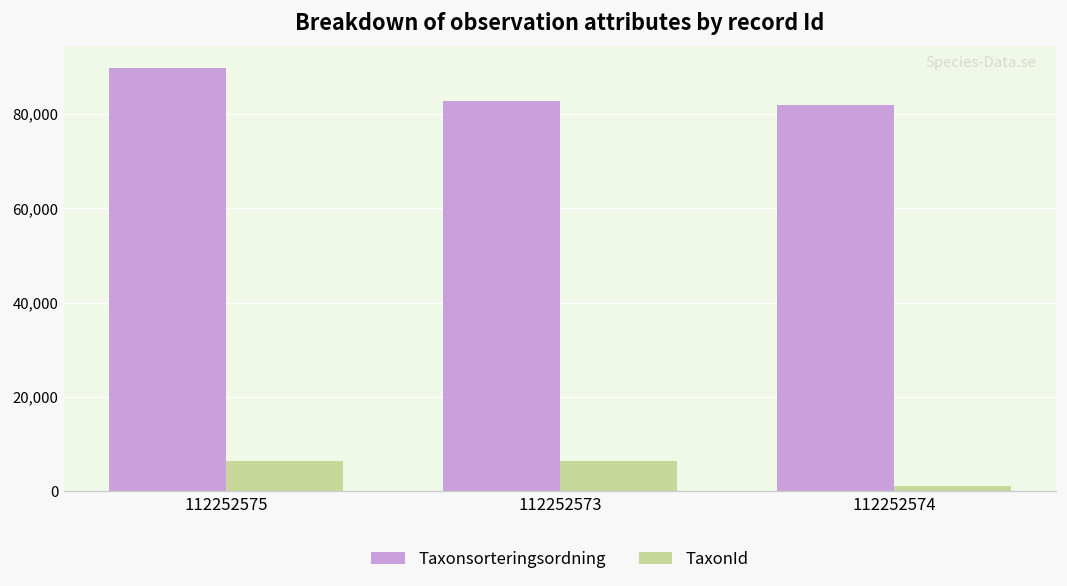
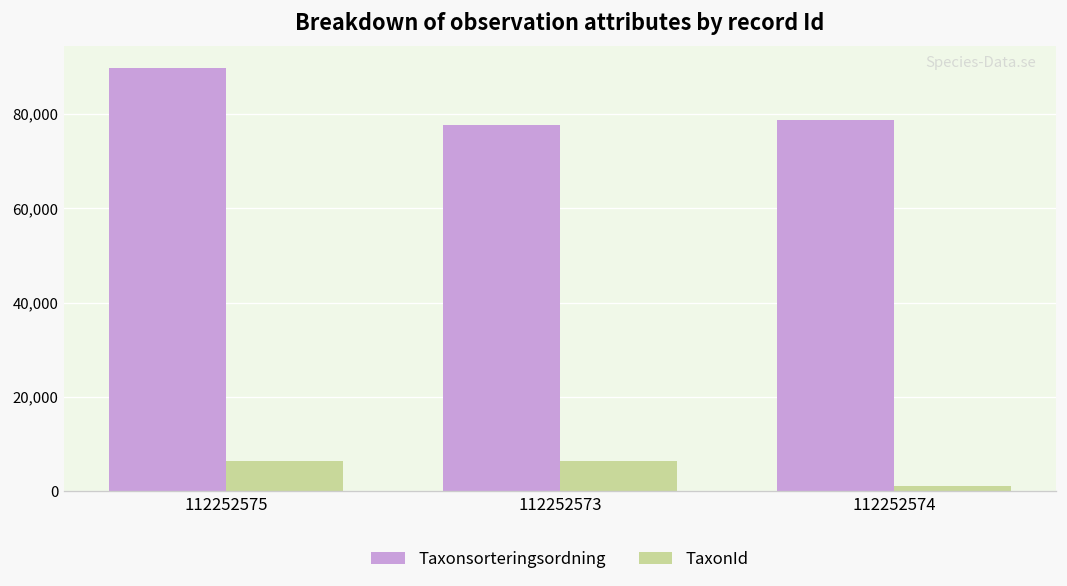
Taxonsorteringsordning, 112252573: 83,000 -> 78,000
Taxonsorteringsordning, 112252574: 82,000 -> 79,000
